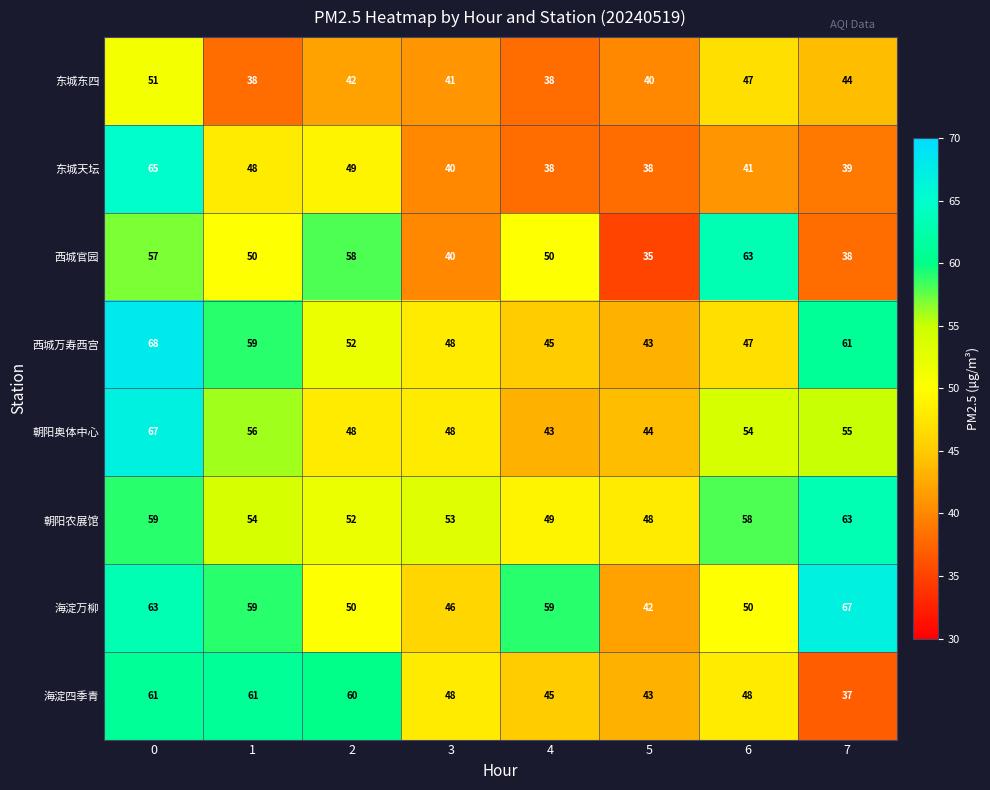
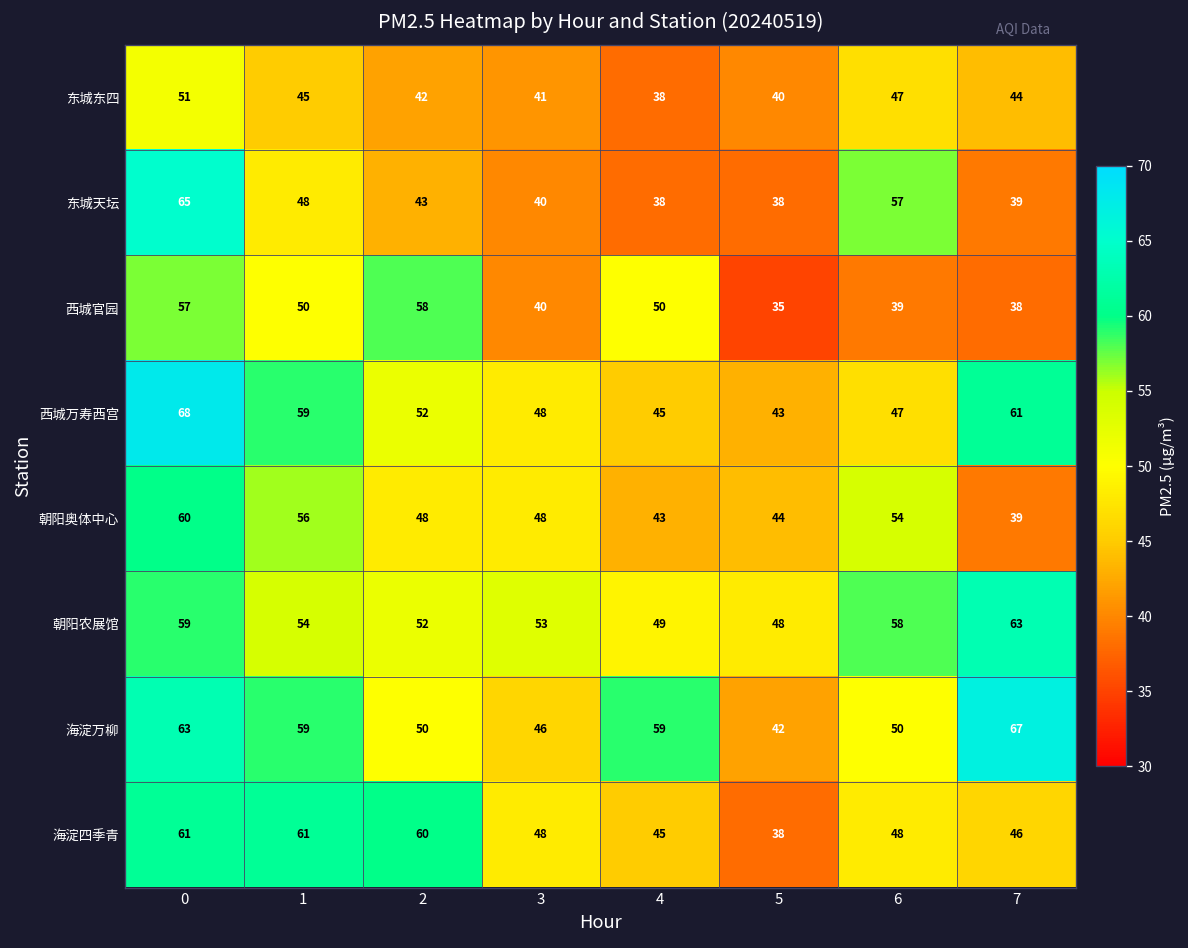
东城东四, 1: 38 -> 45
东城天坛, 2: 49 -> 43
东城天坛, 6: 41 -> 57
西城官园, 6: 63 -> 39
朝阳奥体中心, 0: 67 -> 60
朝阳奥体中心, 7: 55 -> 39
海淀四季青, 5: 43 -> 38
海淀四季青, 7: 37 -> 46
